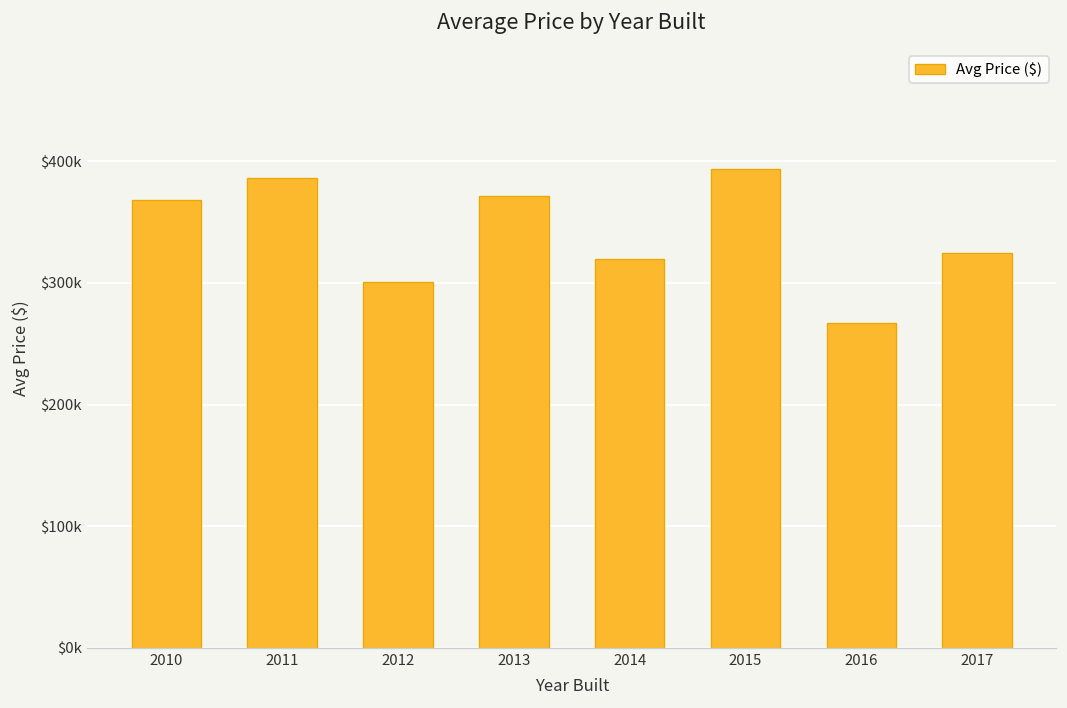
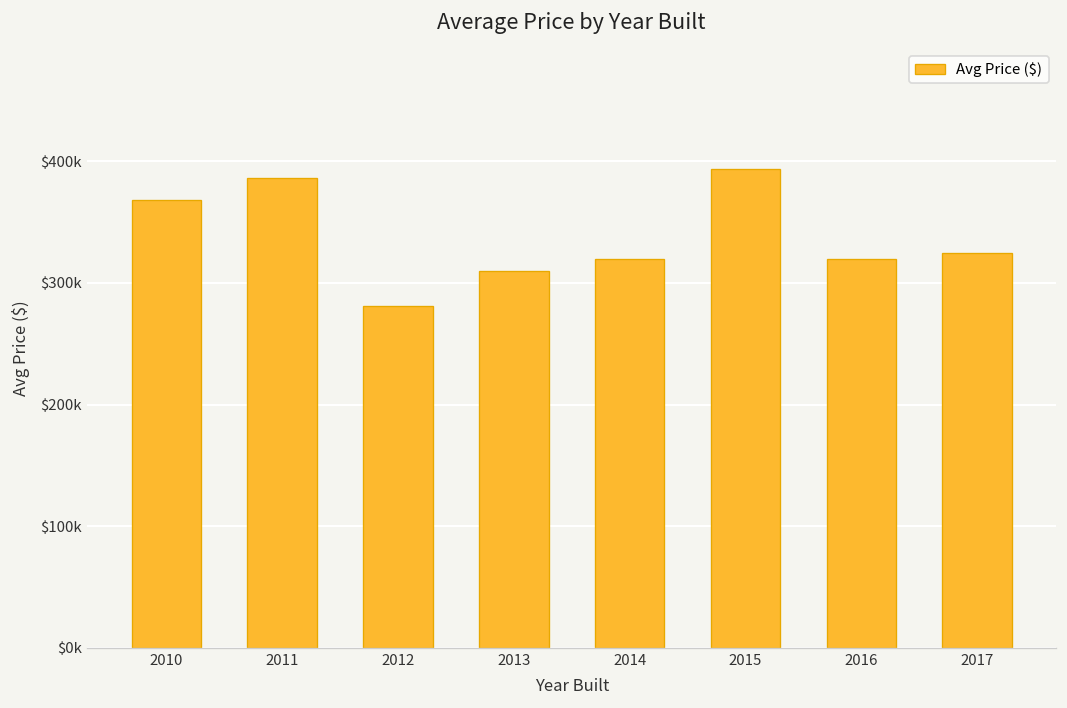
2012: $300000 -> $281000
2013: $372000 -> $310000
2016: $267000 -> $320000
